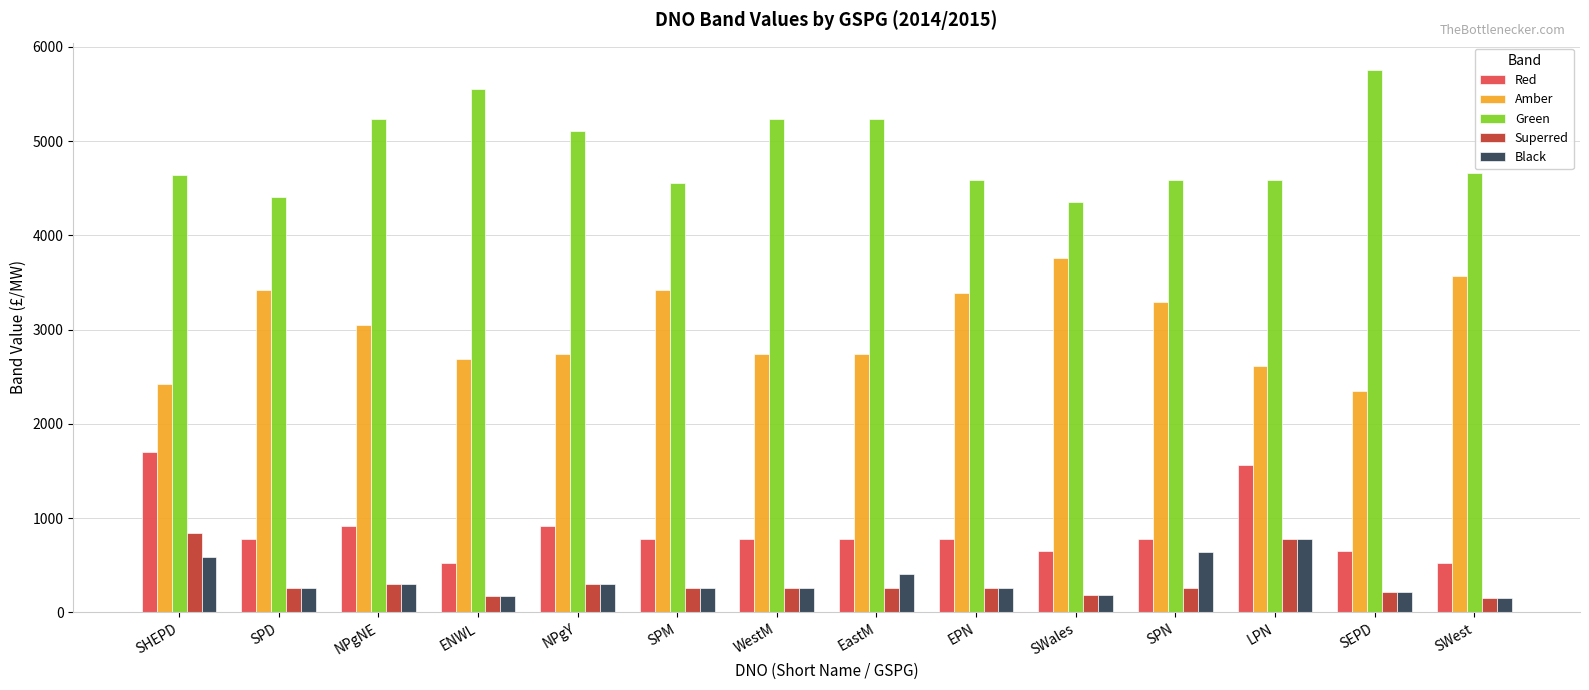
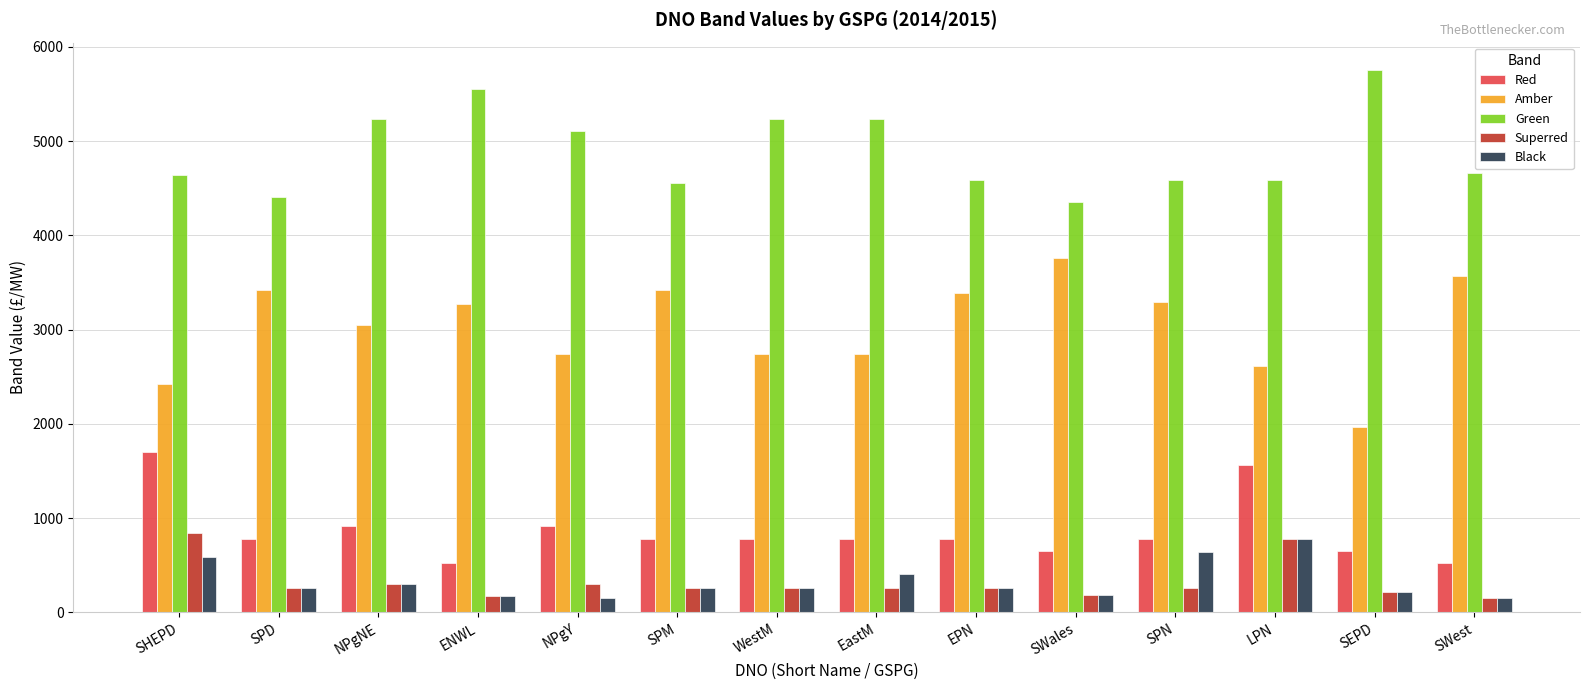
Amber, ENWL: 2700 -> 3300
Black, NPgY: 300 -> 100
Amber, SEPD: 2300 -> 2000
